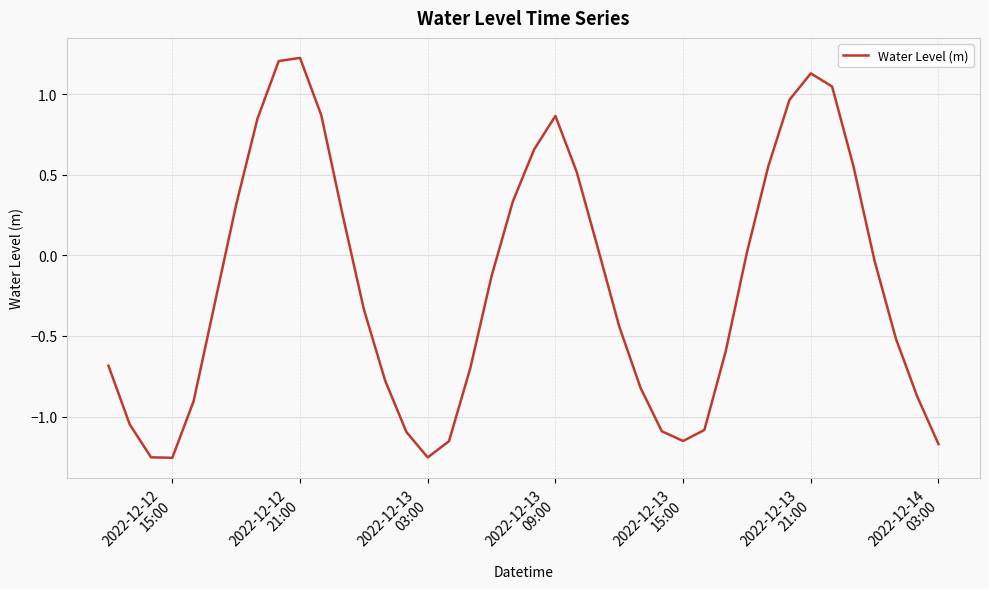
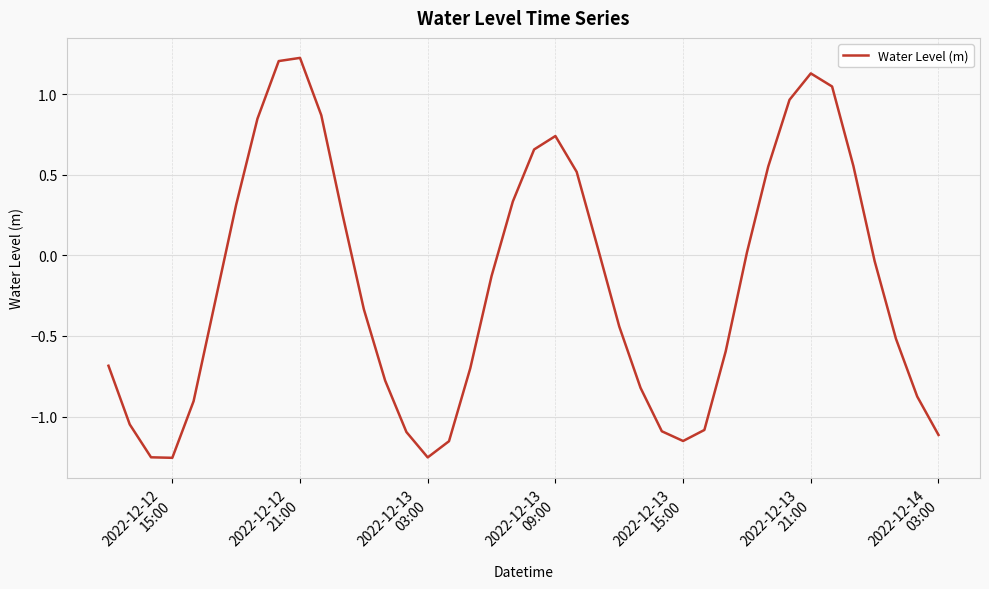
2022-12-13 09:00: 0.87 -> 0.74
2022-12-14 03:00: -1.17 -> -1.11
